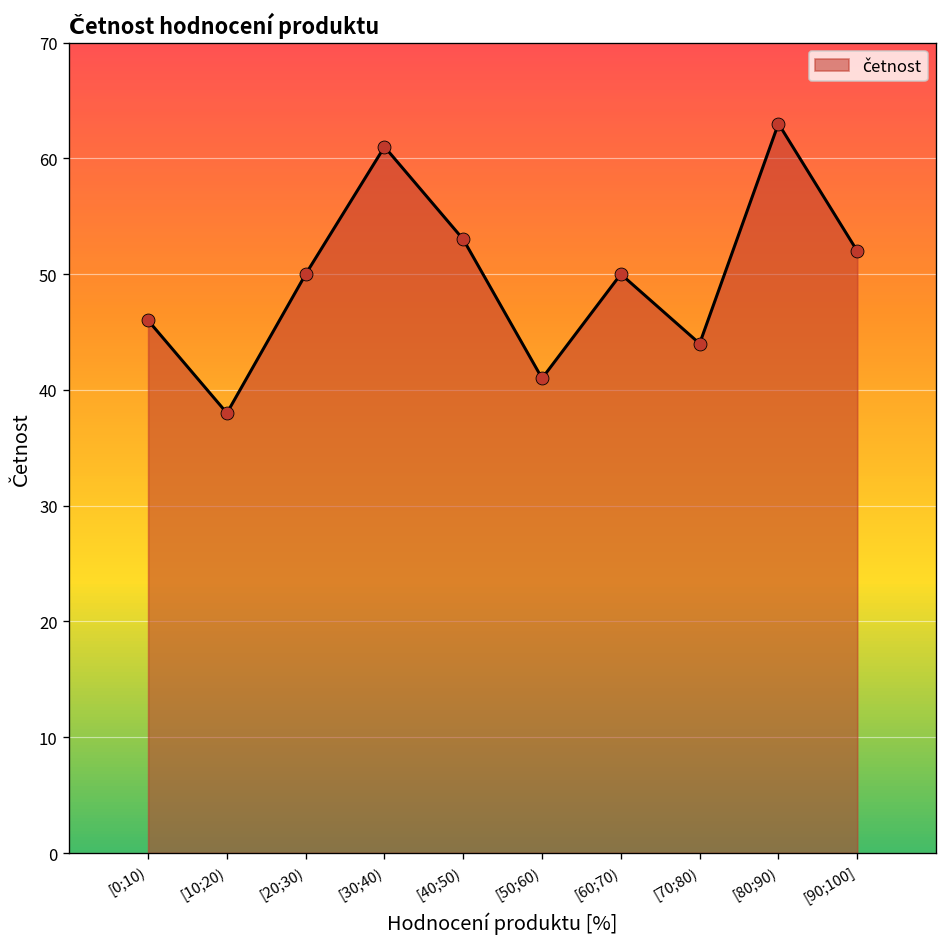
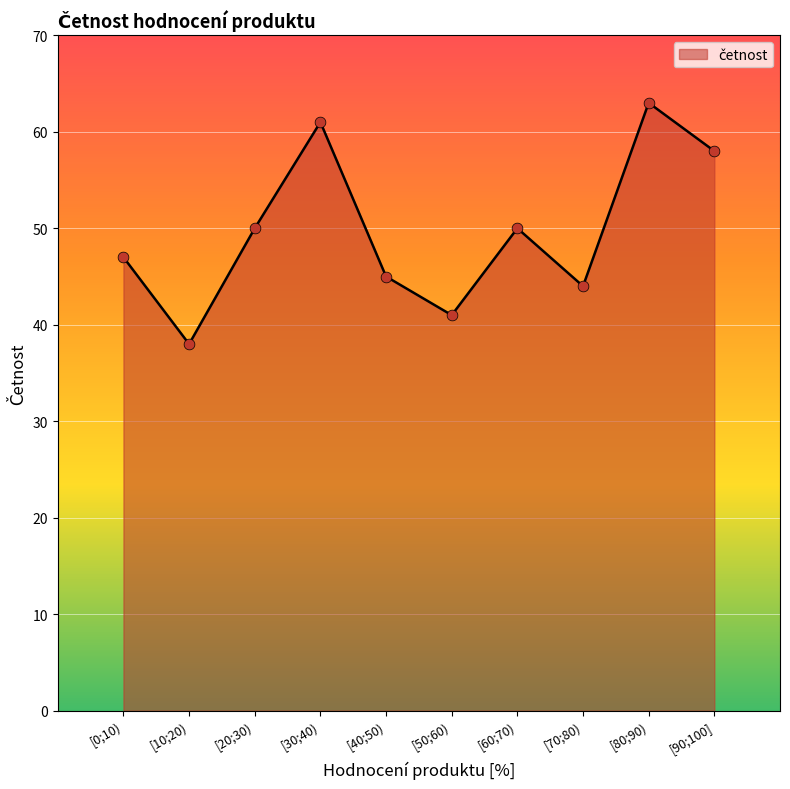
[0;10): 46 -> 47
[40;50): 53 -> 45
[90;100]: 52 -> 58
